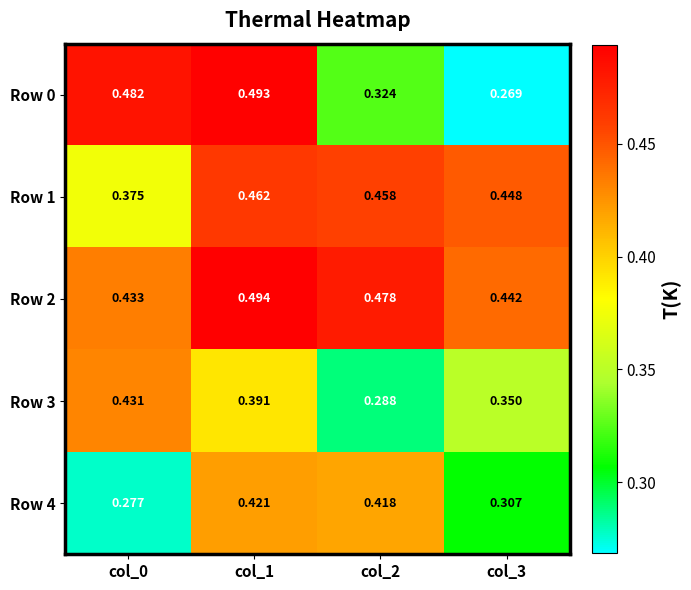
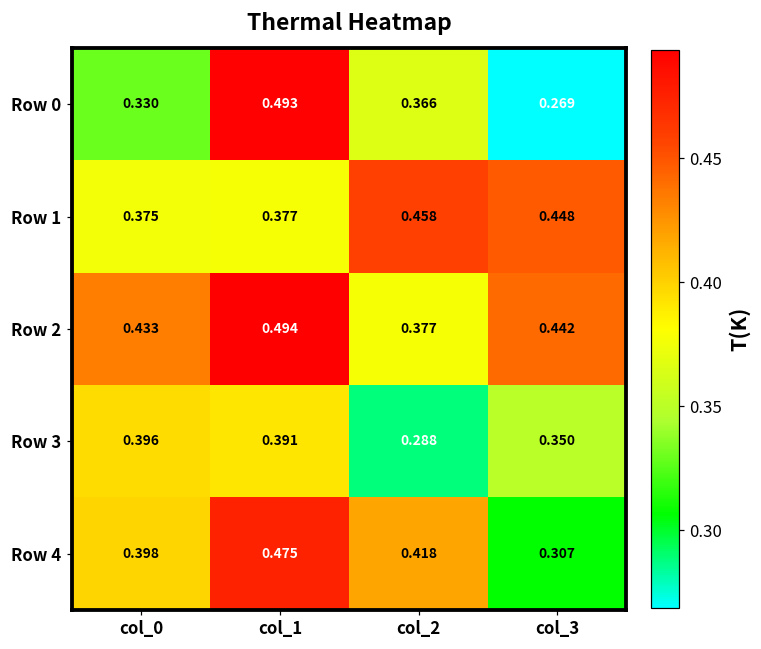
Row 0, col_0: 0.482 -> 0.330
Row 0, col_2: 0.324 -> 0.366
Row 1, col_1: 0.462 -> 0.377
Row 2, col_2: 0.478 -> 0.377
Row 3, col_0: 0.431 -> 0.396
Row 4, col_0: 0.277 -> 0.398
Row 4, col_1: 0.421 -> 0.475
